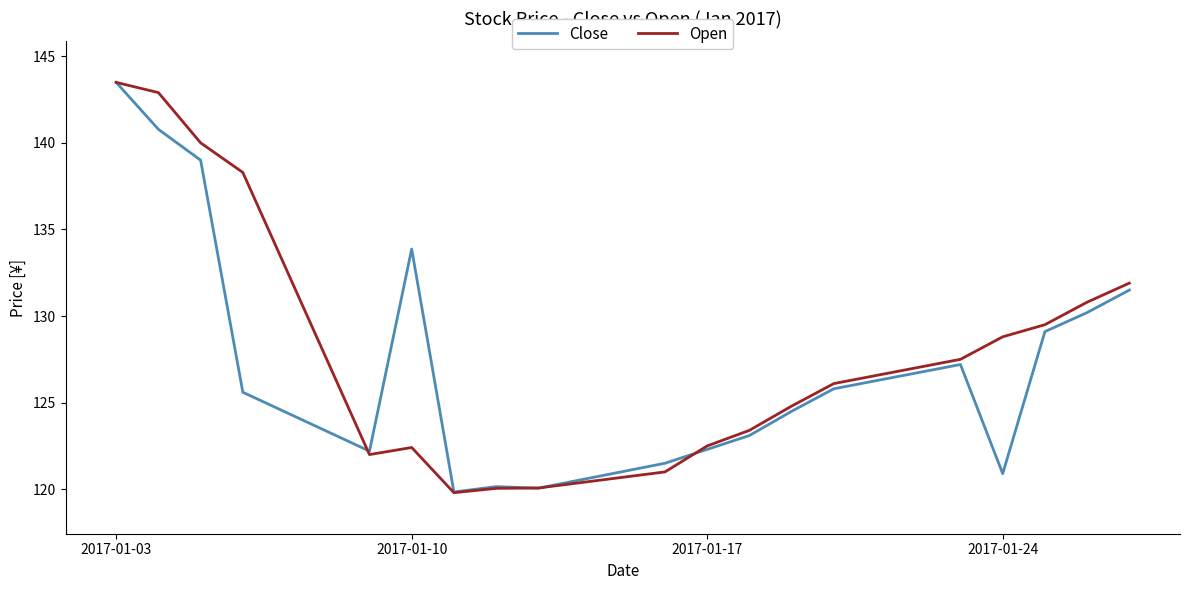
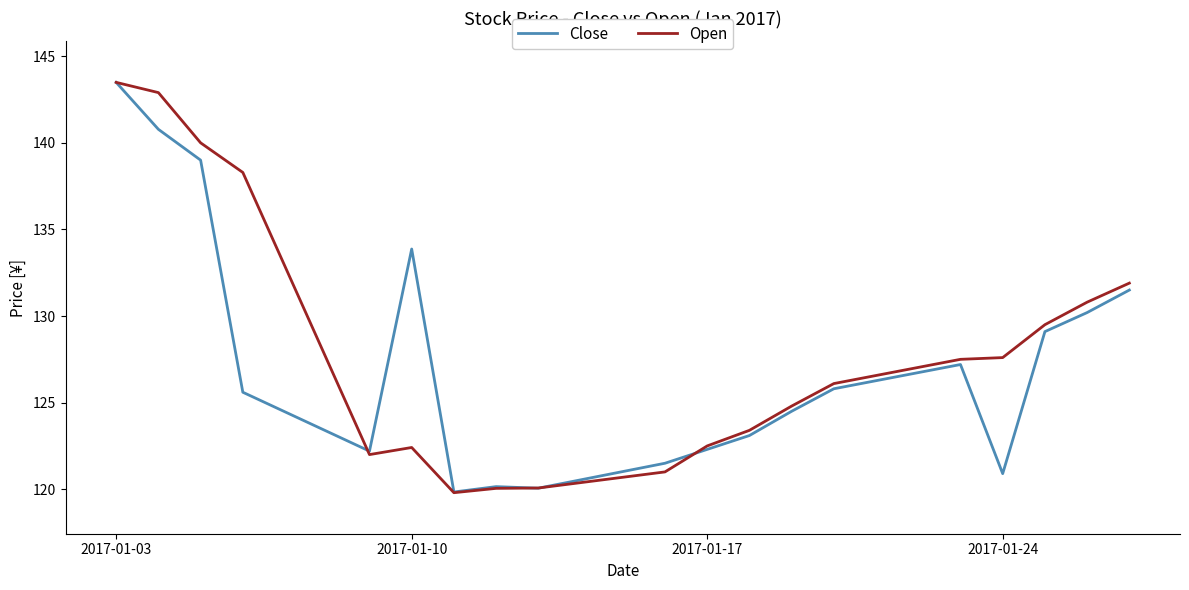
Open, 2017-01-24: 128.8 -> 127.6
